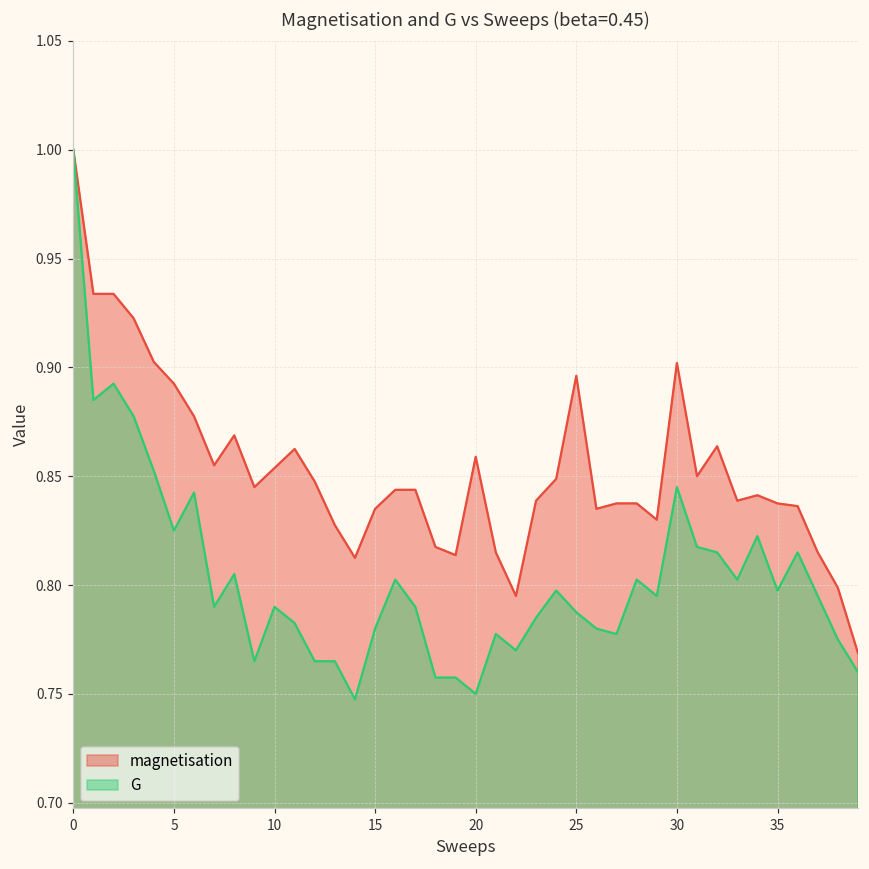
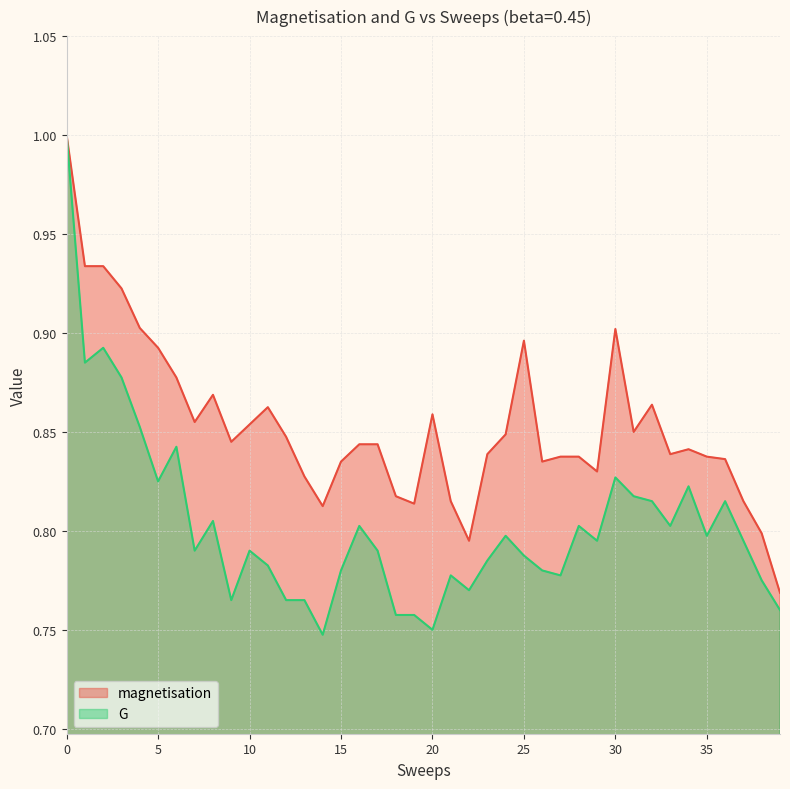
G, 30: 0.845 -> 0.827
